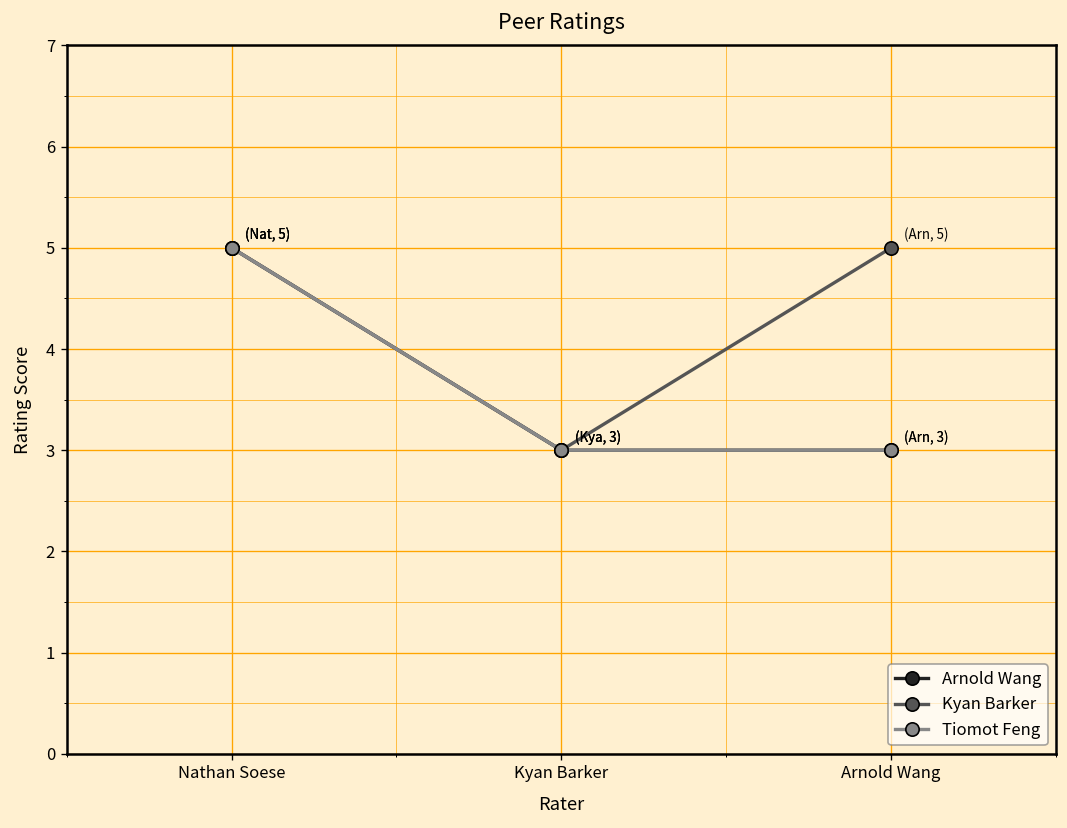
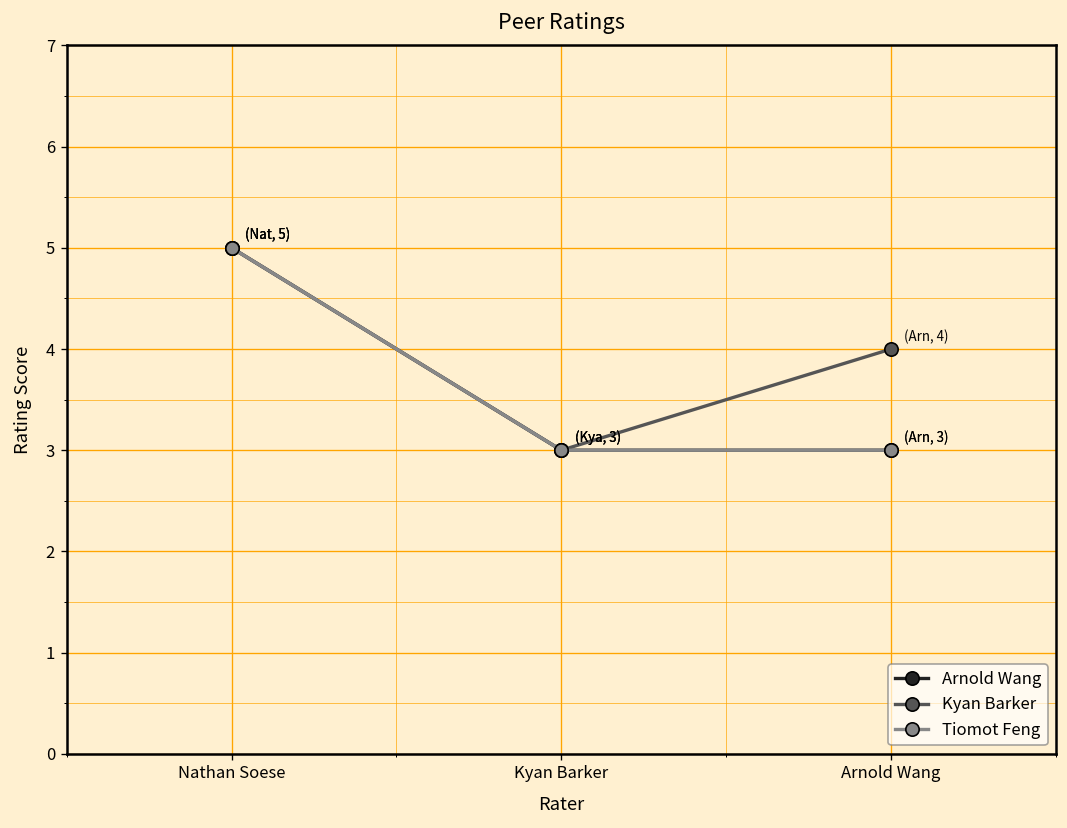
Kyan Barker, Arnold Wang: 5 -> 4
